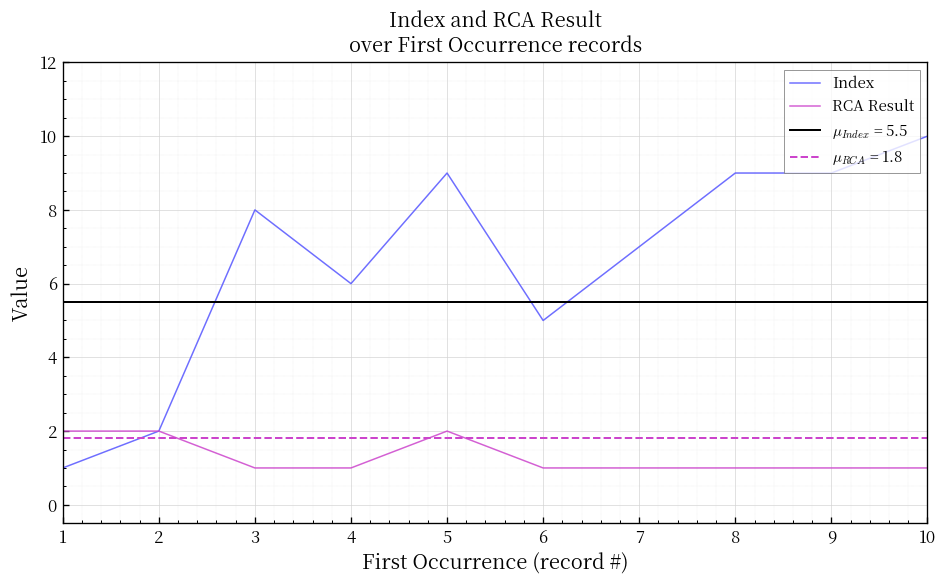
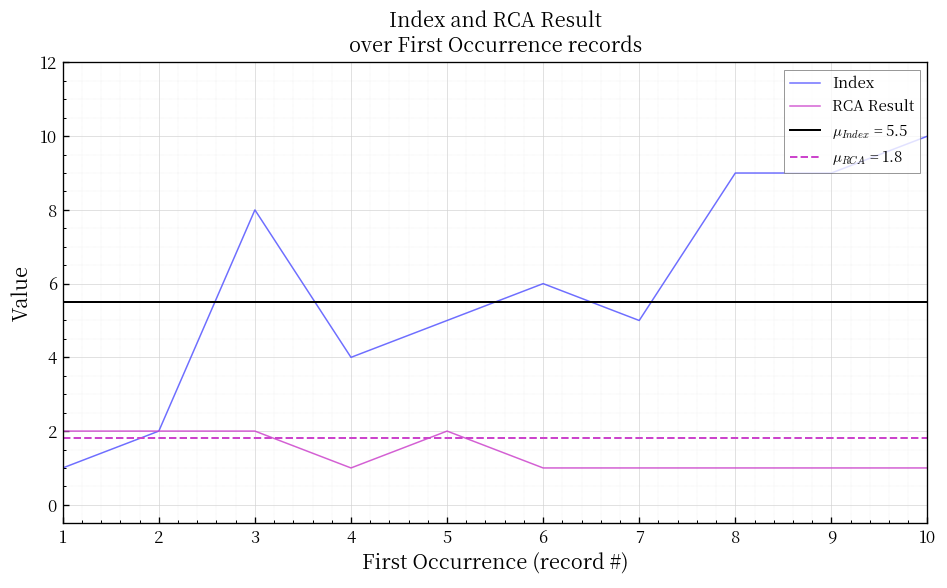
RCA Result, 3: 1 -> 2
Index, 4: 6 -> 4
Index, 5: 9 -> 5
Index, 6: 5 -> 6
Index, 7: 7 -> 5
